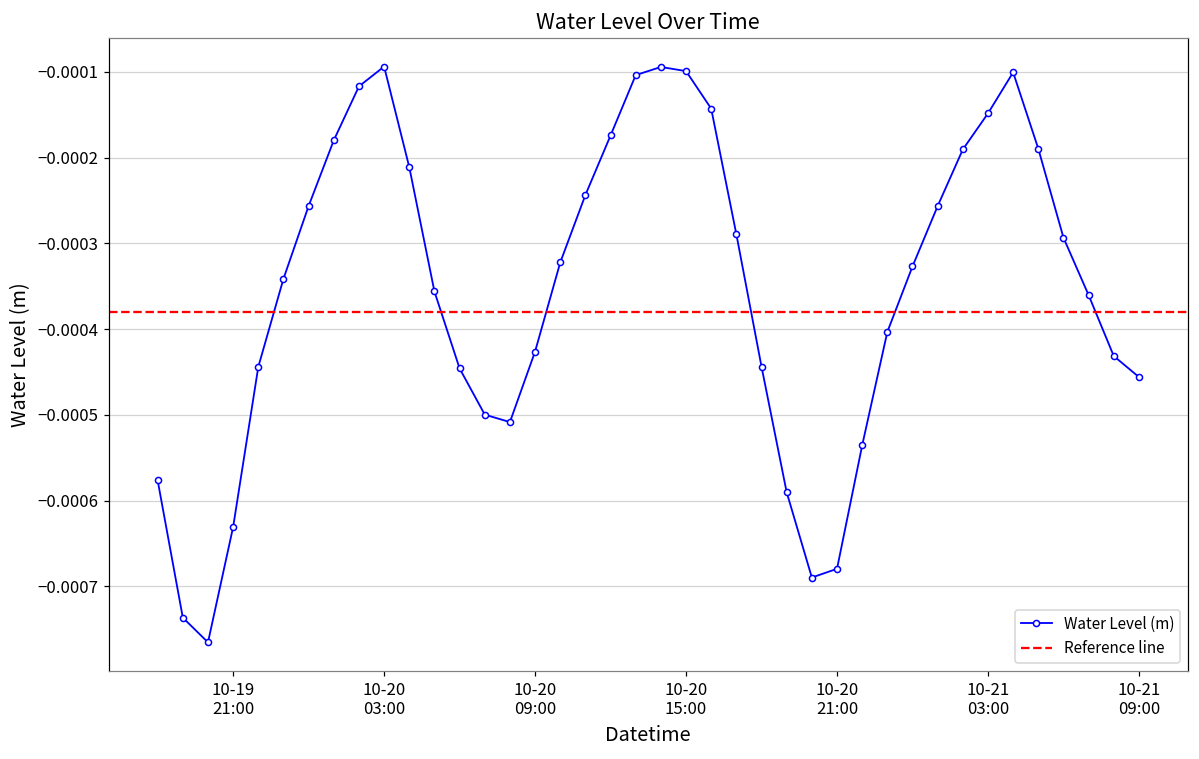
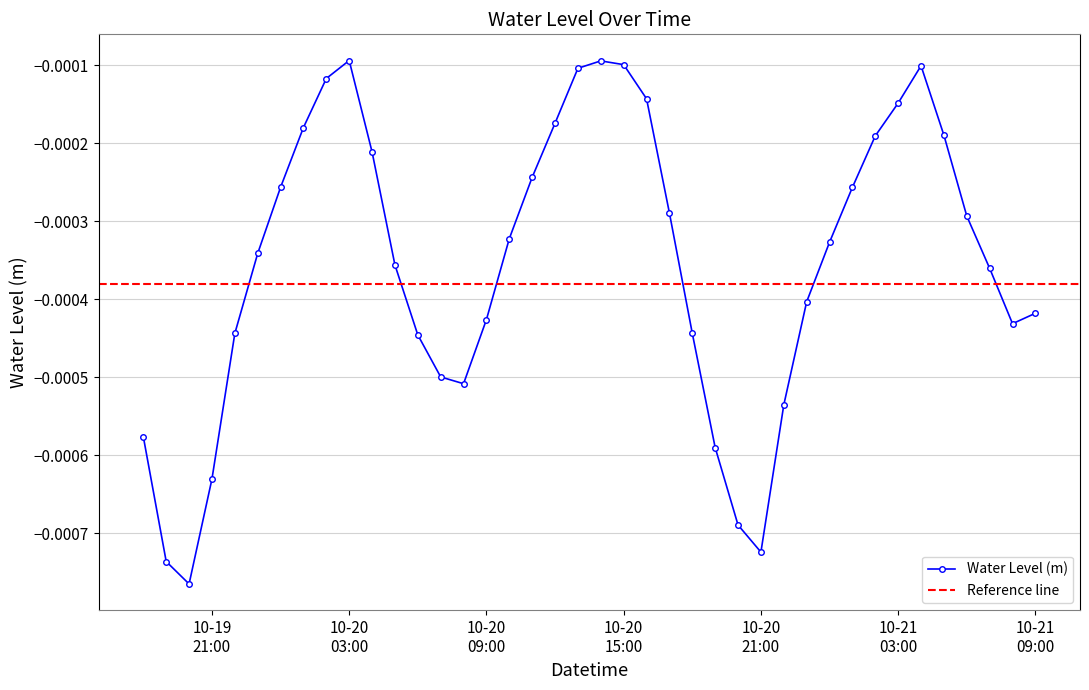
10-20 21:00: -0.00068 -> -0.00072
10-21 09:00: -0.00046 -> -0.00042
